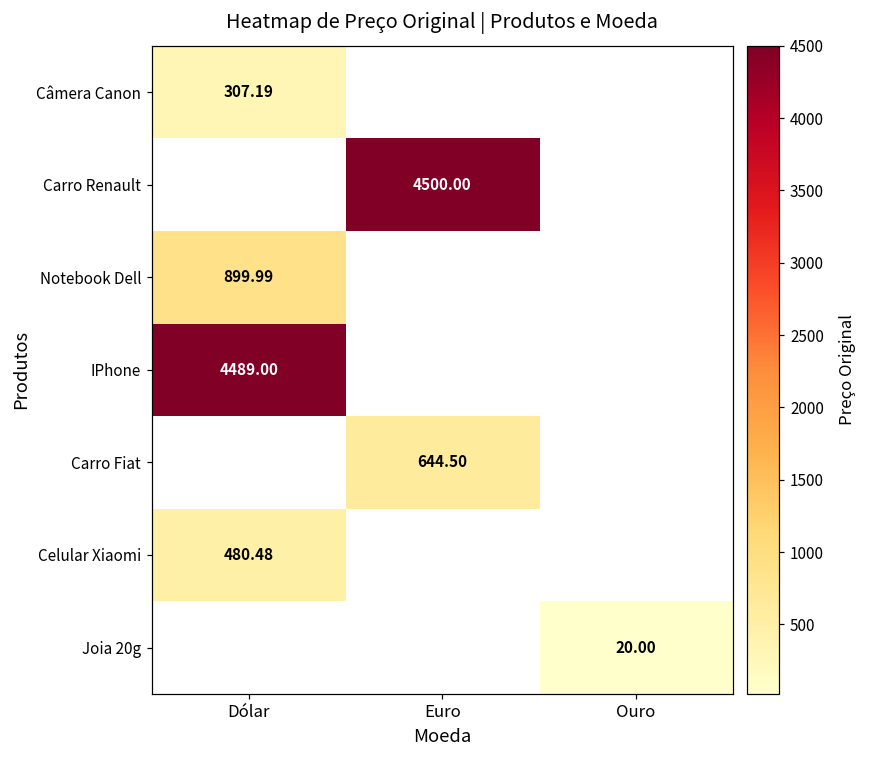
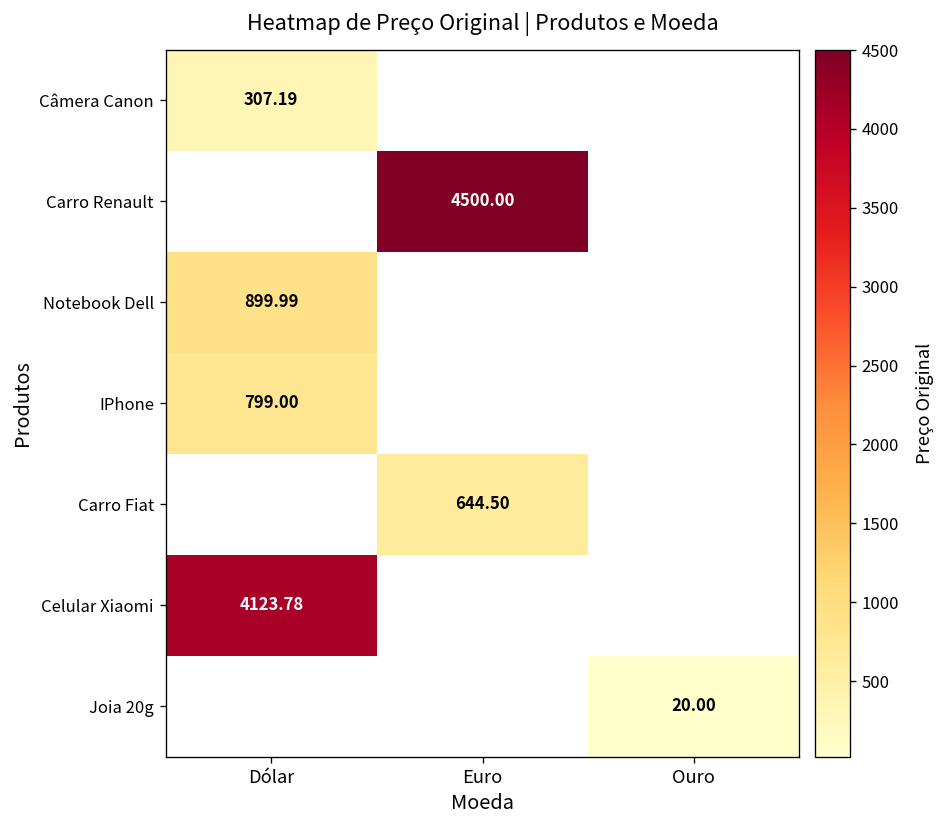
IPhone, Dólar: 4489.00 -> 799.00
Celular Xiaomi, Dólar: 480.48 -> 4123.78
